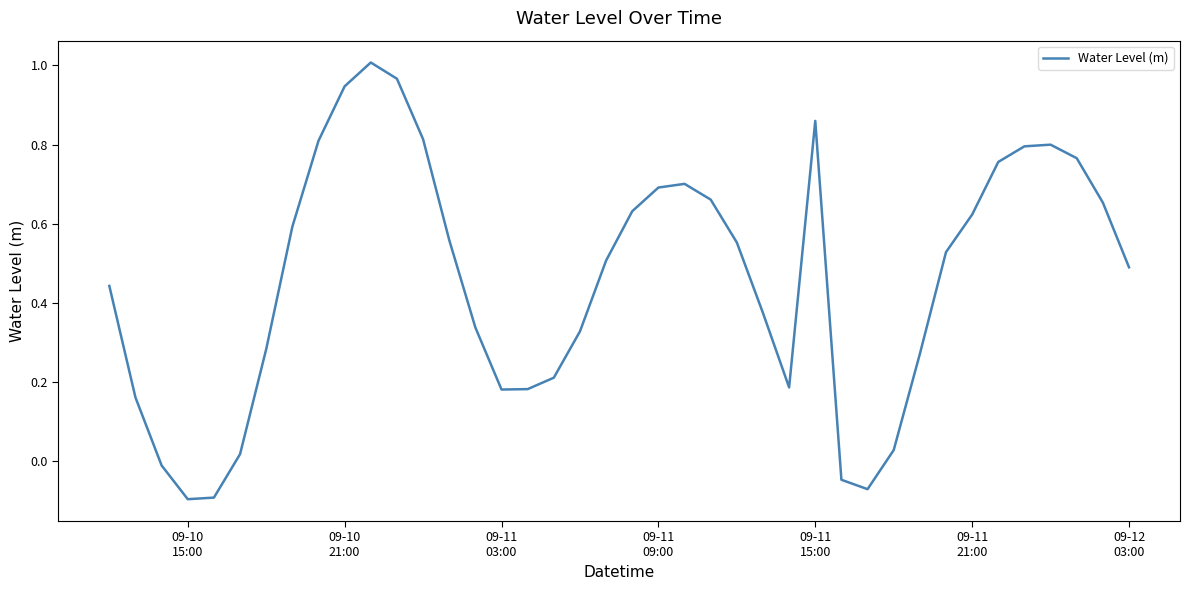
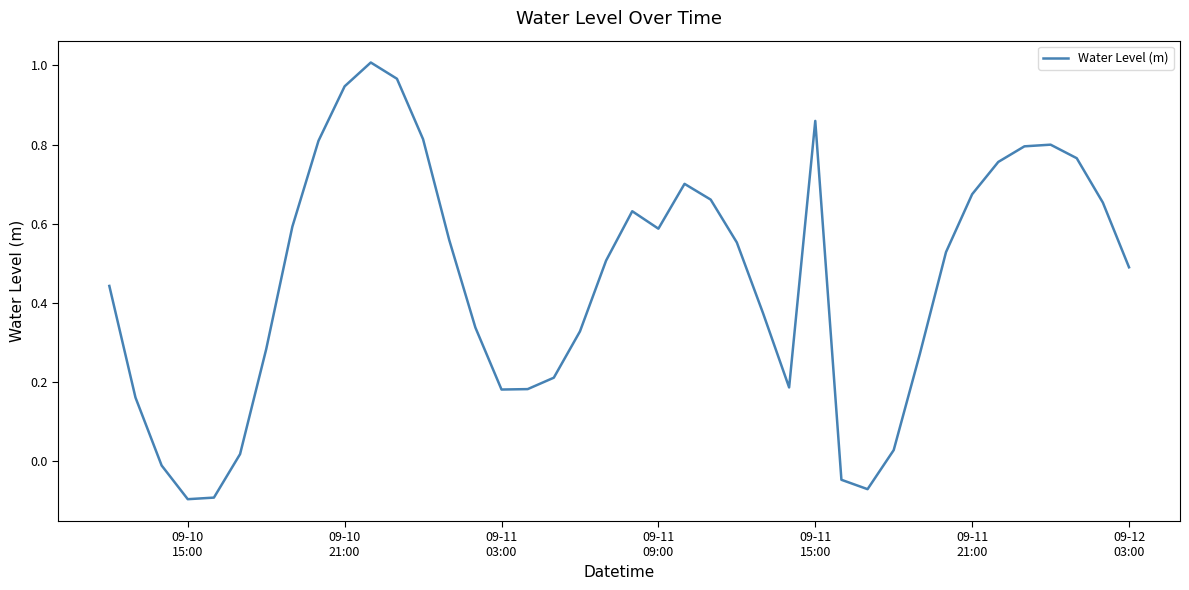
09-11 09:00: 0.69 -> 0.59
09-11 21:00: 0.62 -> 0.67
